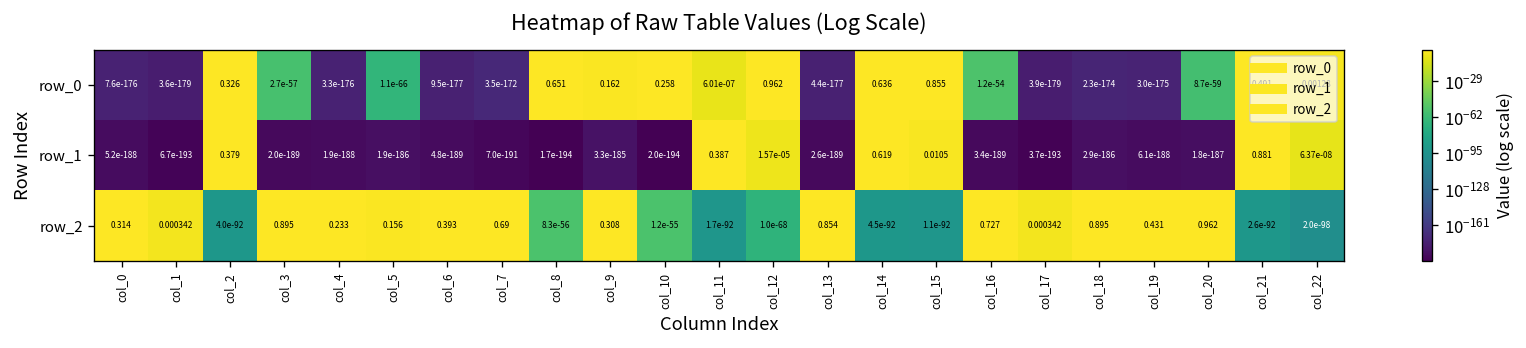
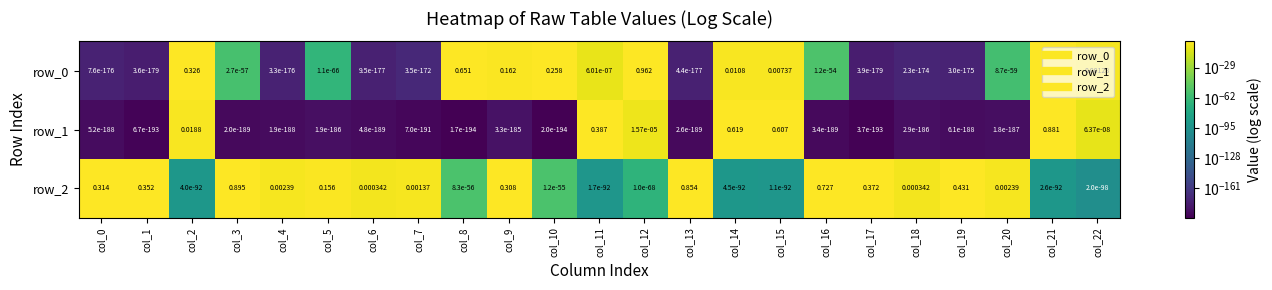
row_0, col_14: 0.636 -> 0.0108
row_0, col_15: 0.855 -> 0.00737
row_1, col_2: 0.379 -> 0.0188
row_1, col_15: 0.0105 -> 0.607
row_2, col_1: 0.000342 -> 0.352
row_2, col_4: 0.233 -> 0.00239
row_2, col_6: 0.393 -> 0.000342
row_2, col_7: 0.69 -> 0.00137
row_2, col_17: 0.000342 -> 0.372
row_2, col_18: 0.895 -> 0.000342
row_2, col_20: 0.962 -> 0.00239
